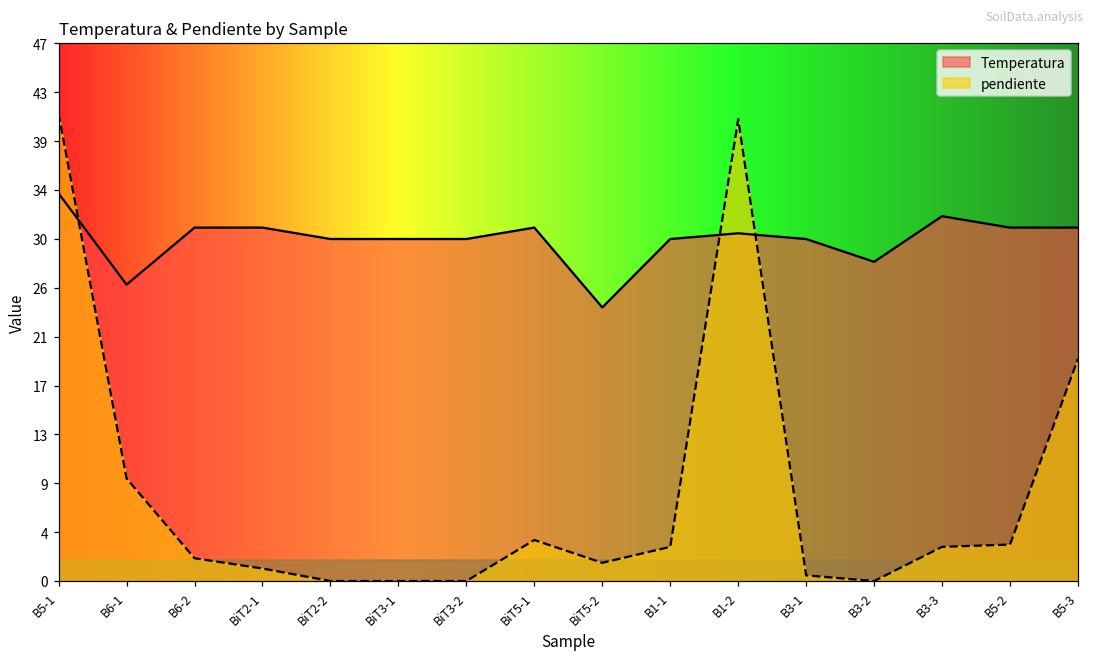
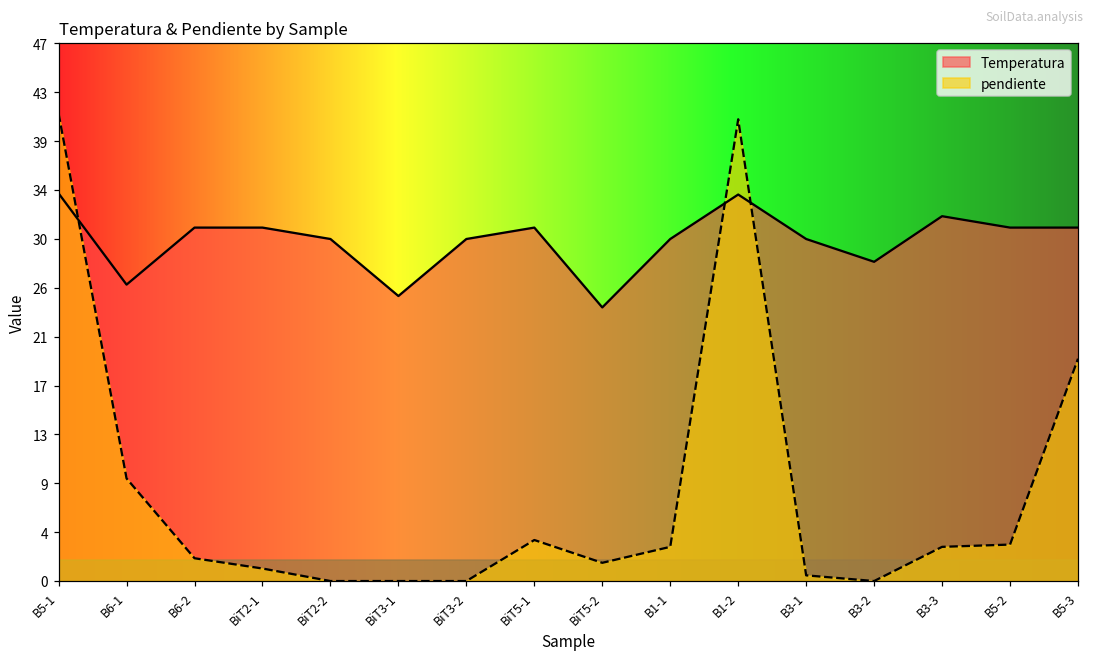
Temperatura, BiT3-1: 30 -> 25
Temperatura, B1-2: 30.5 -> 33.9
